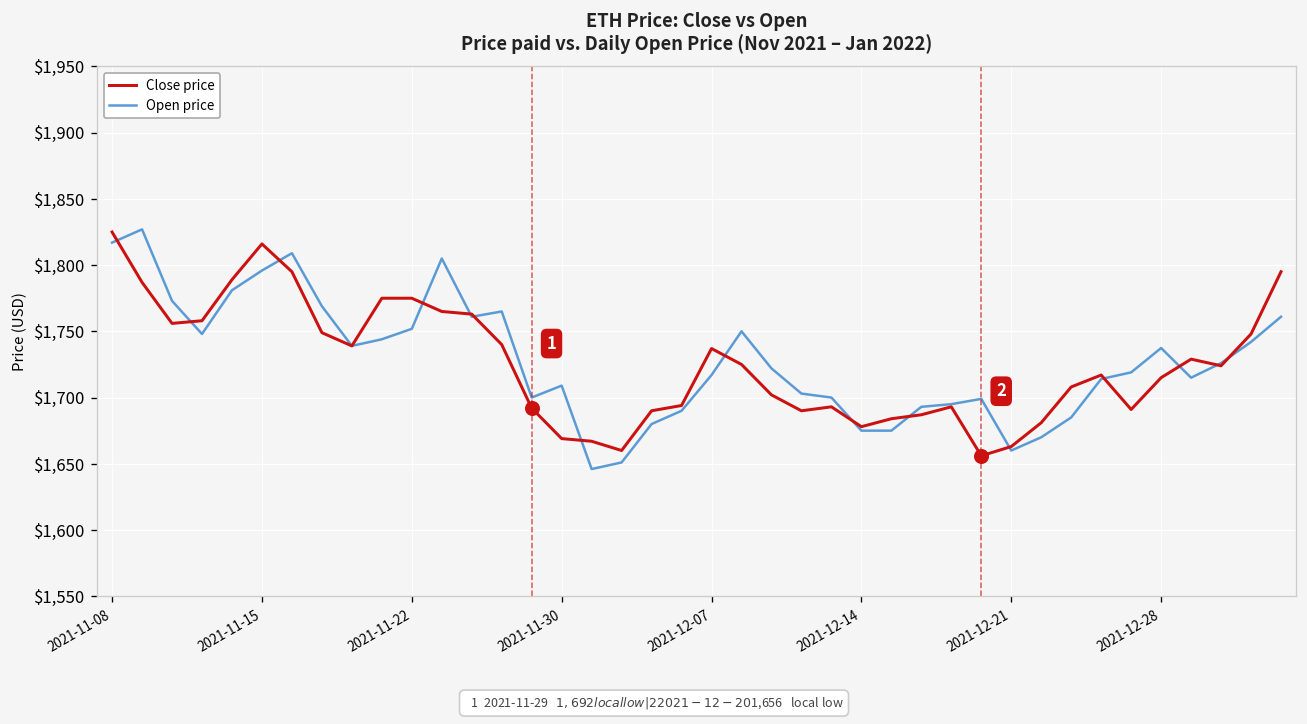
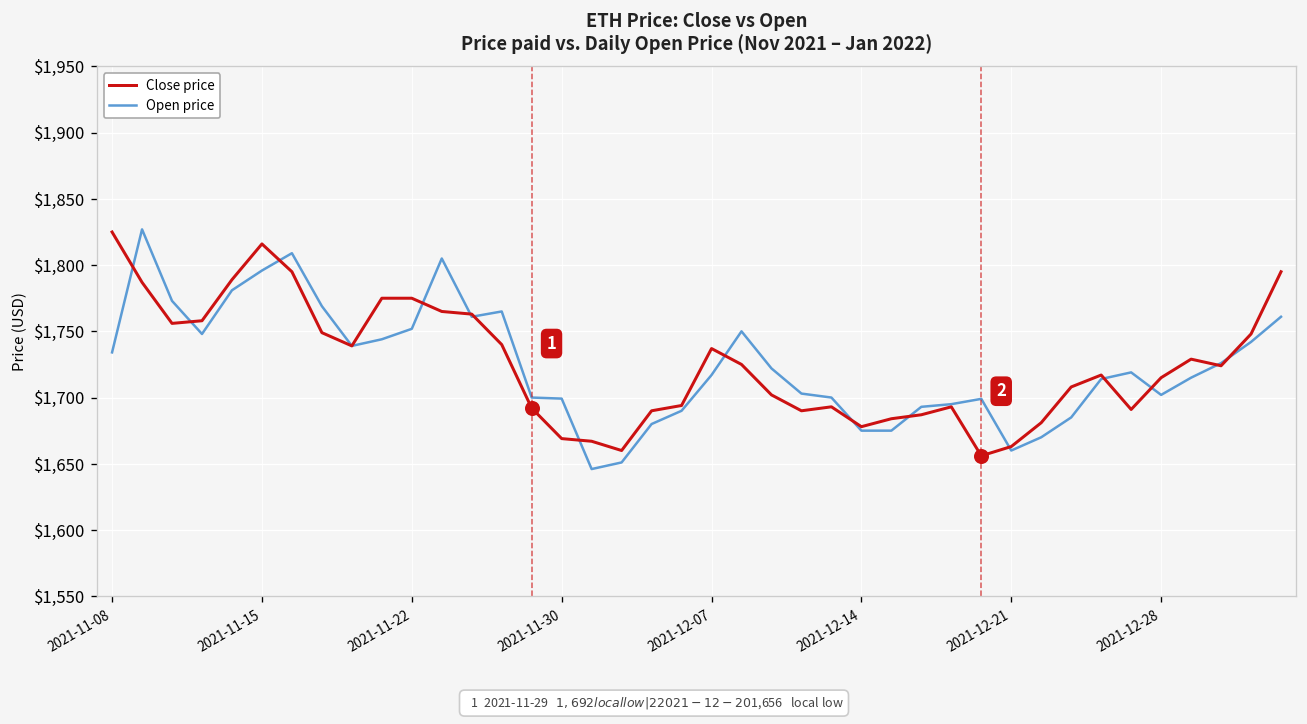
Open price, 2021-11-08: $1,817 -> $1,734
Open price, 2021-11-30: $1,709 -> $1,699
Open price, 2021-12-28: $1,737 -> $1,702
